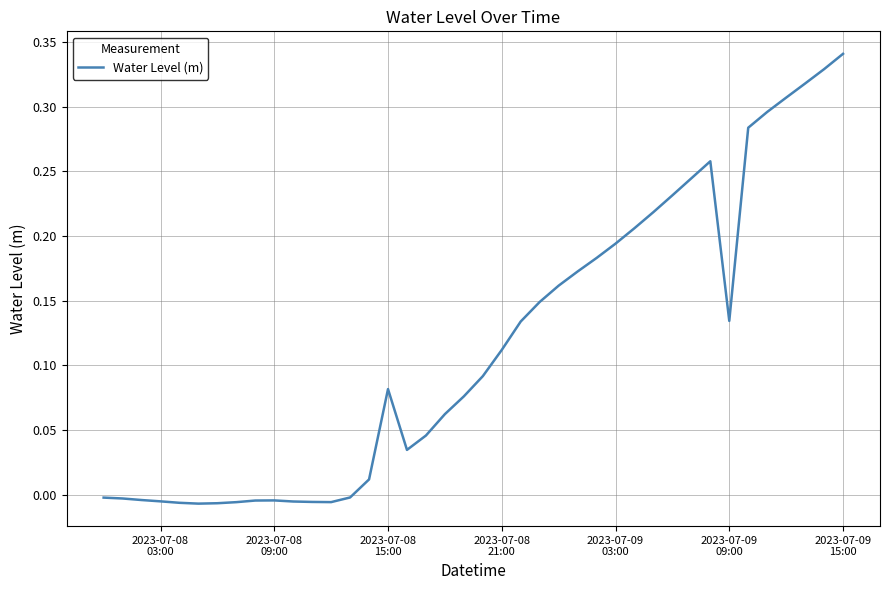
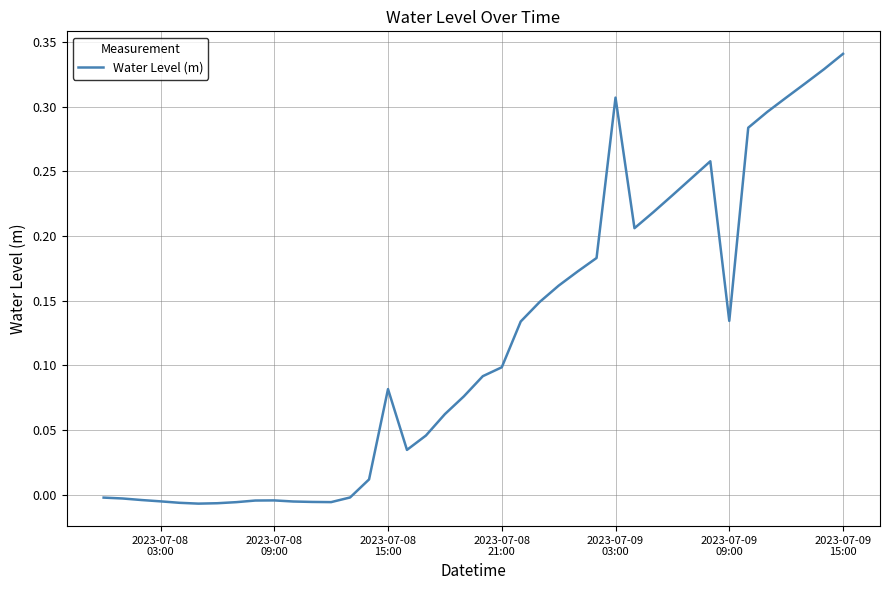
2023-07-08 21:00: 0.112 -> 0.098
2023-07-09 03:00: 0.194 -> 0.307
